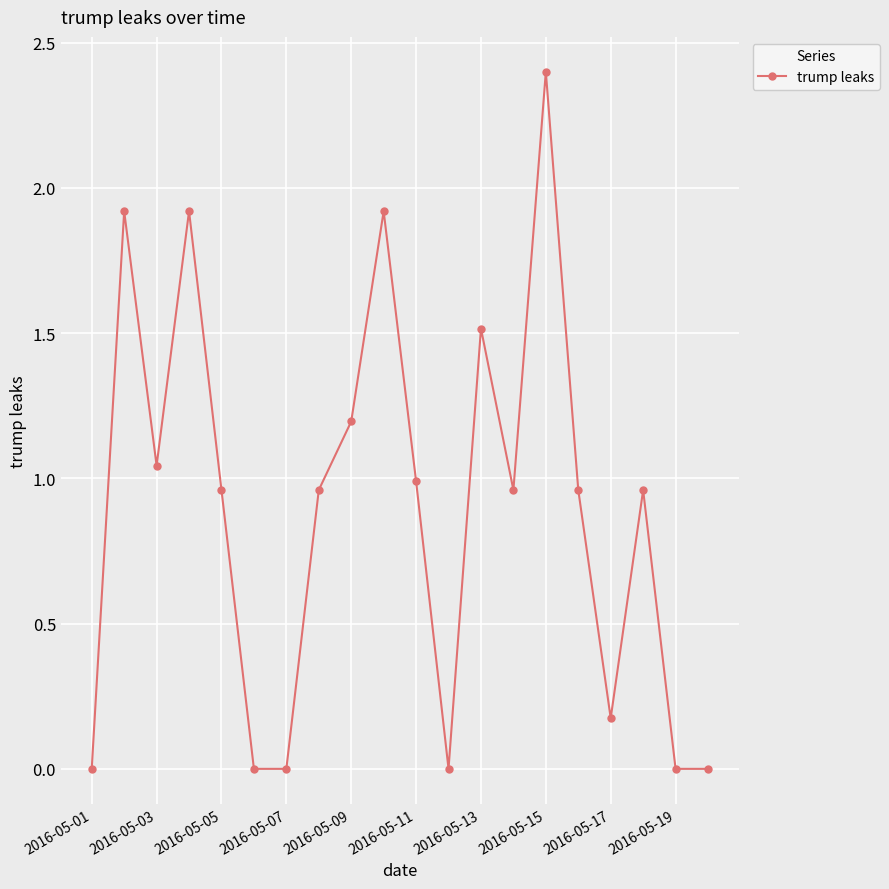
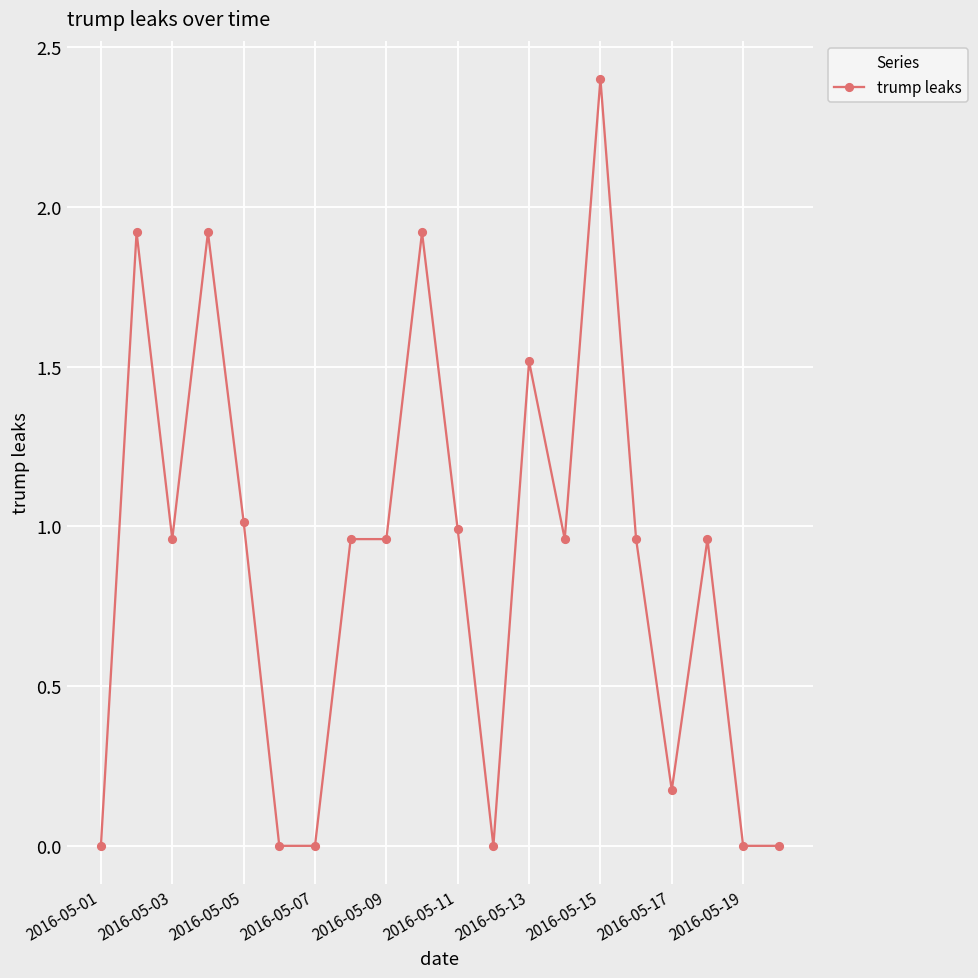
2016-05-03: 1.04 -> 0.96
2016-05-05: 0.96 -> 1.01
2016-05-09: 1.20 -> 0.96
